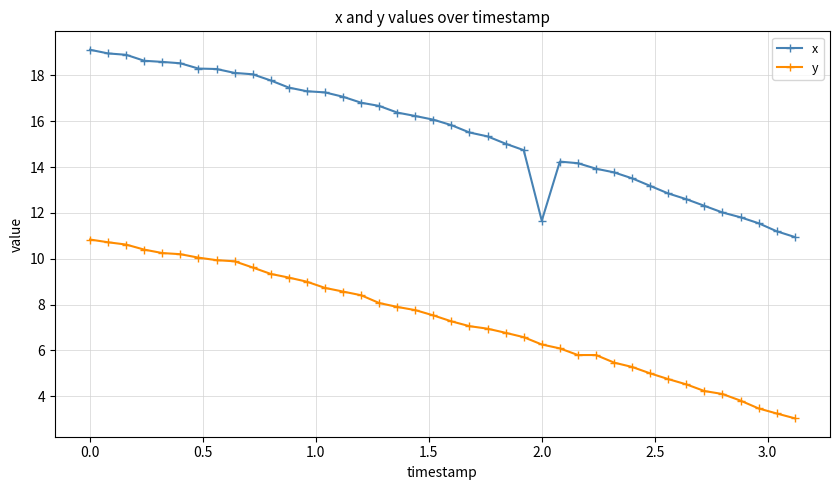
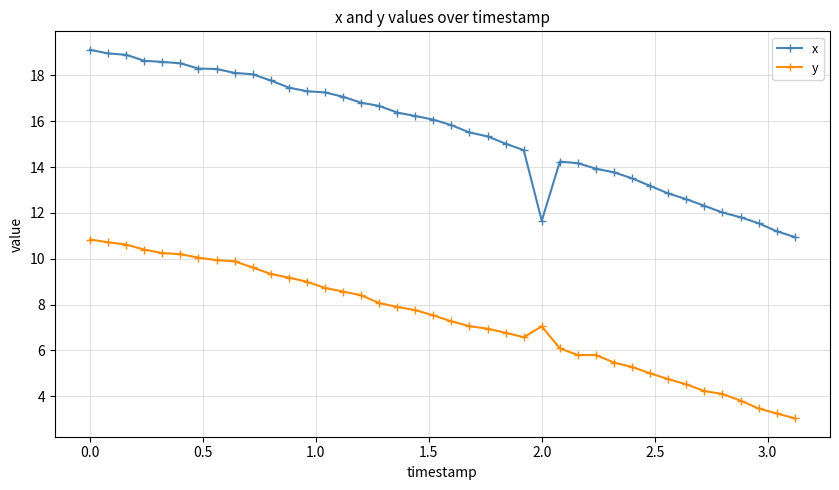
y, 2.0: 6.3 -> 7.1
